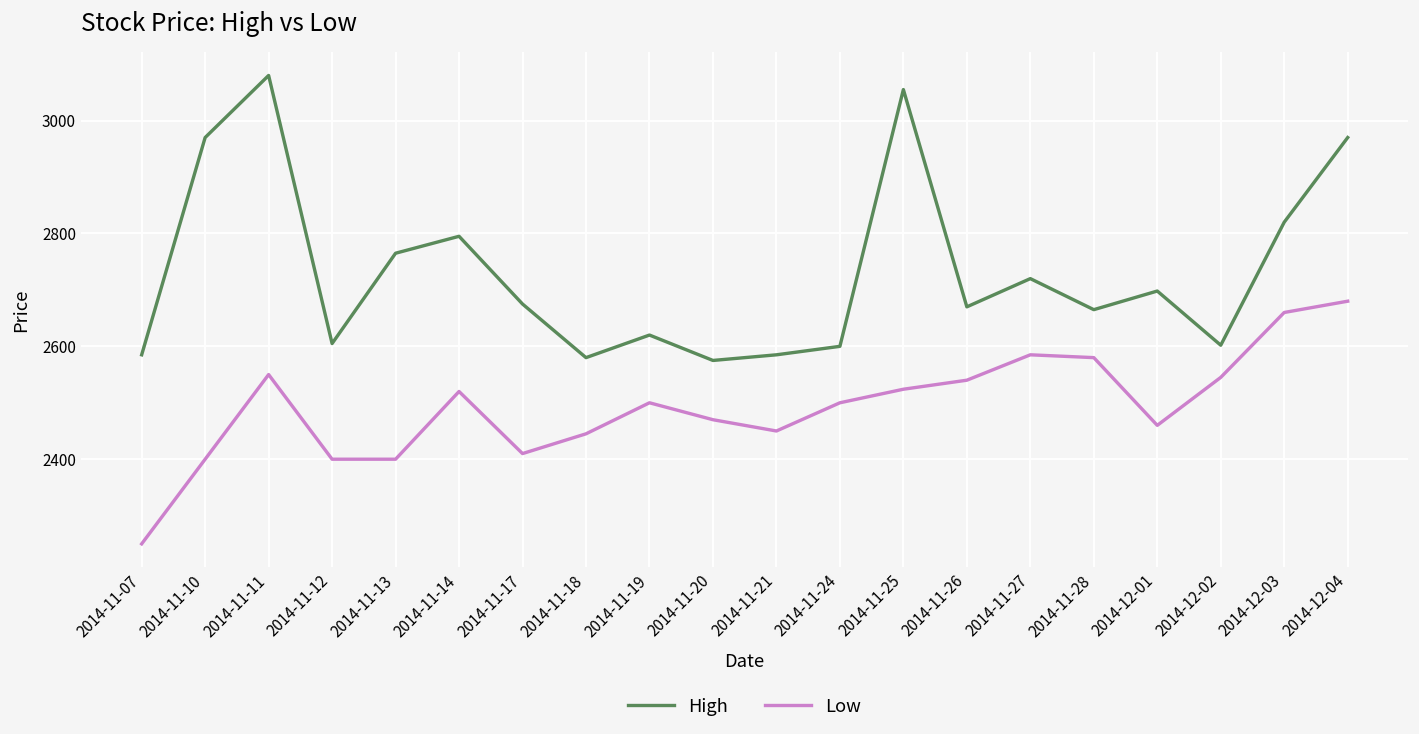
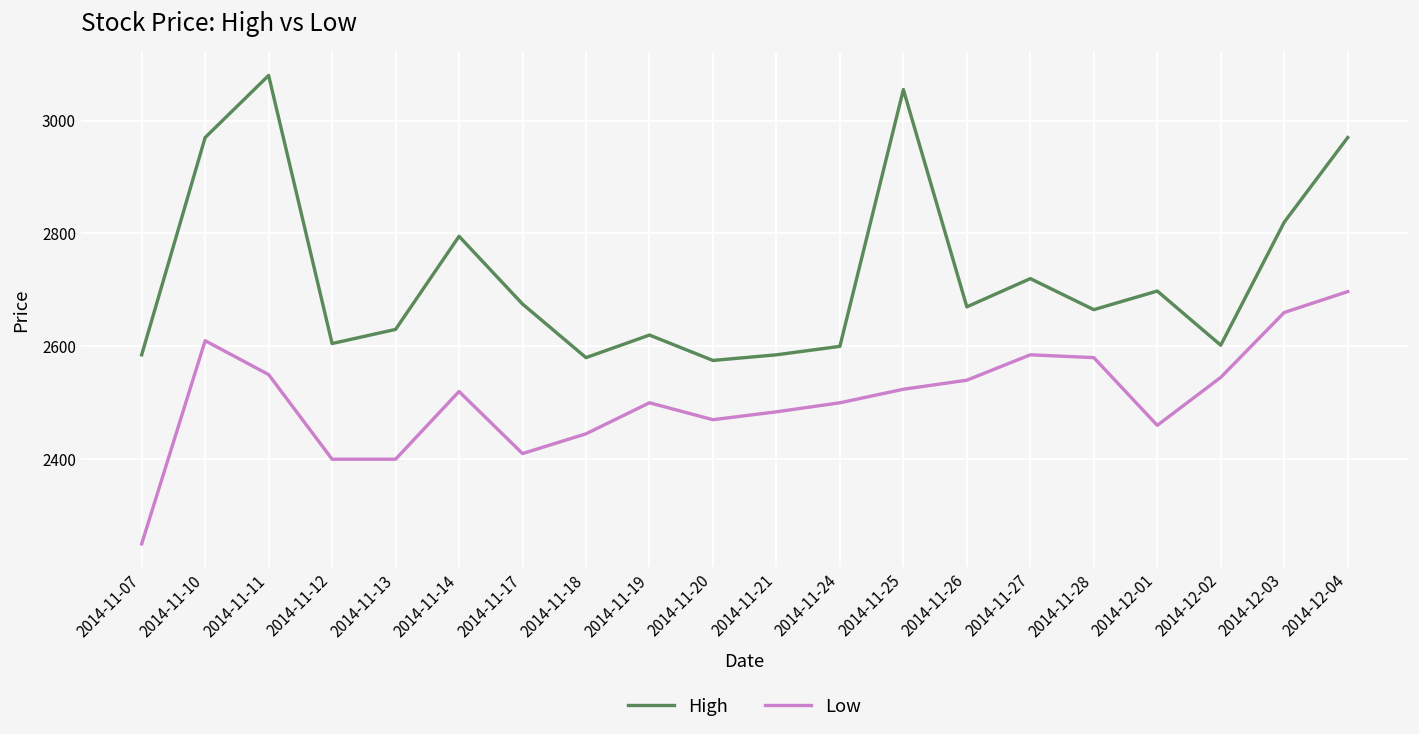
Low, 2014-11-10: 2400 -> 2610
High, 2014-11-13: 2770 -> 2630
Low, 2014-11-21: 2450 -> 2480
Low, 2014-12-04: 2680 -> 2700
